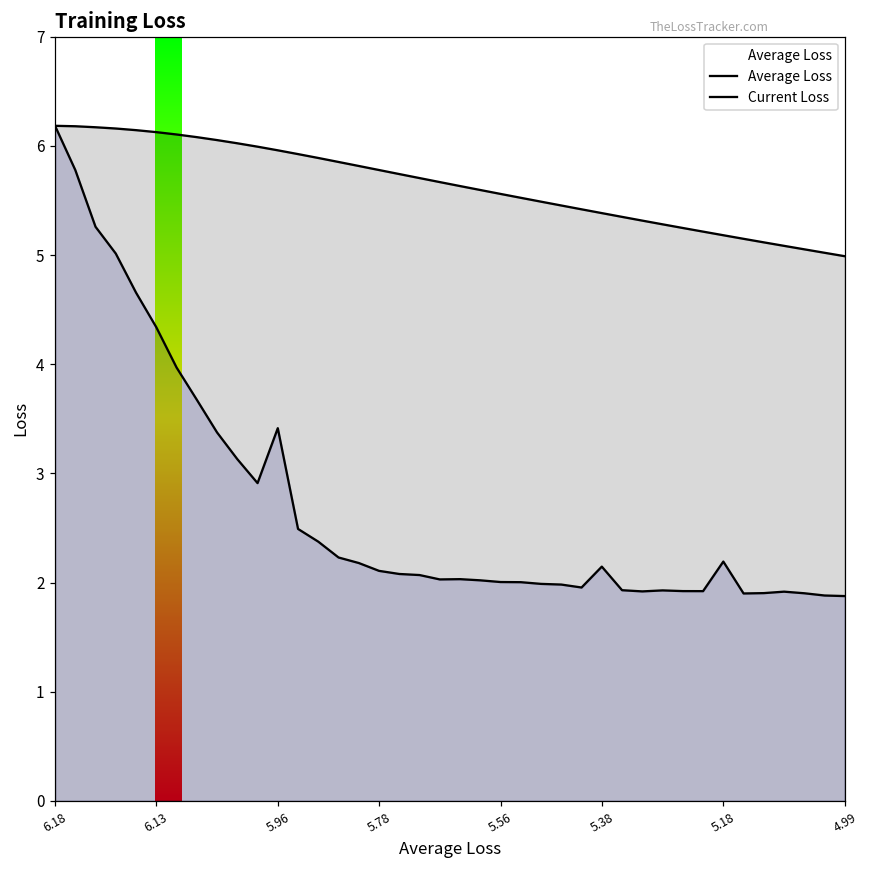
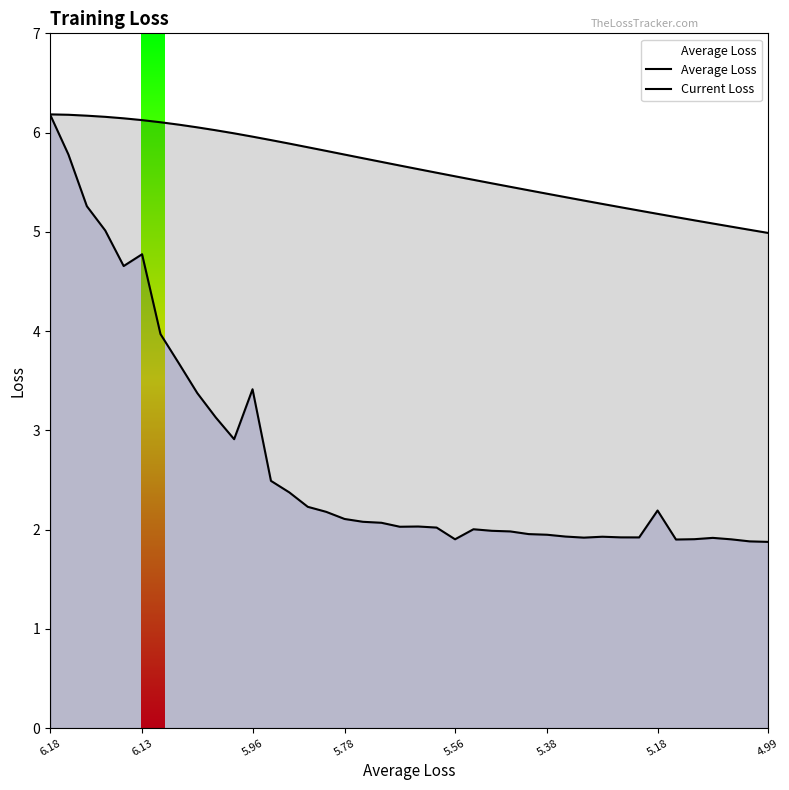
Current Loss, 6.13: 4.3 -> 4.8
Current Loss, 5.56: 2.0 -> 1.9
Current Loss, 5.38: 2.1 -> 1.9
